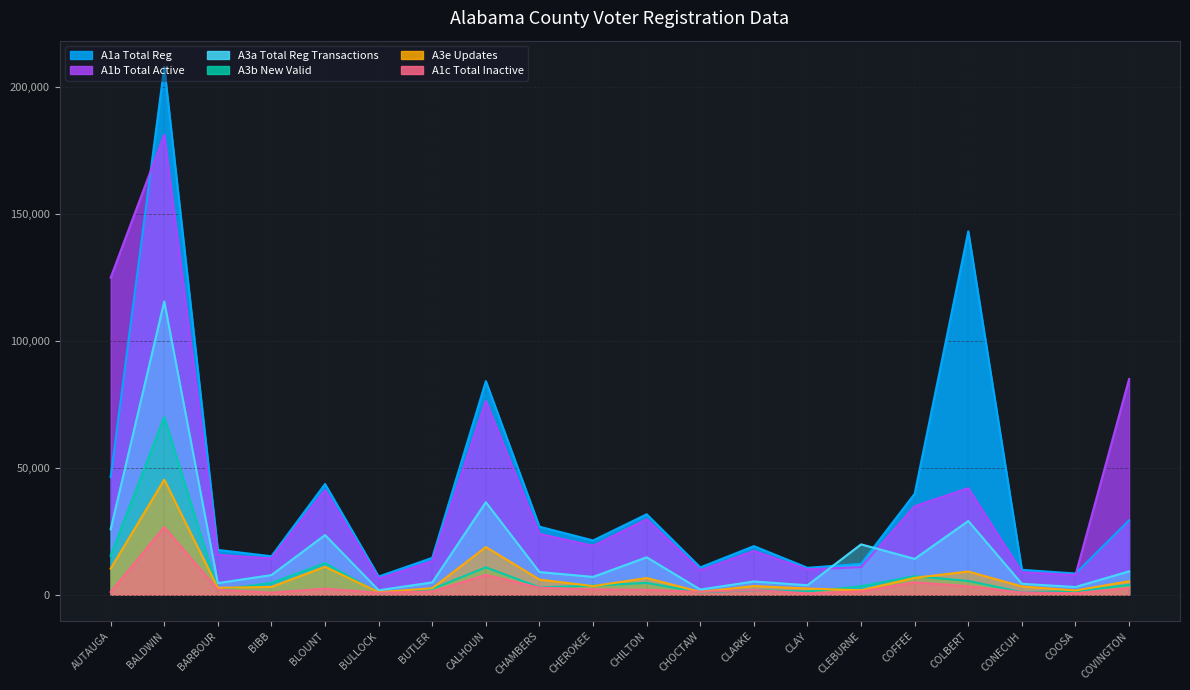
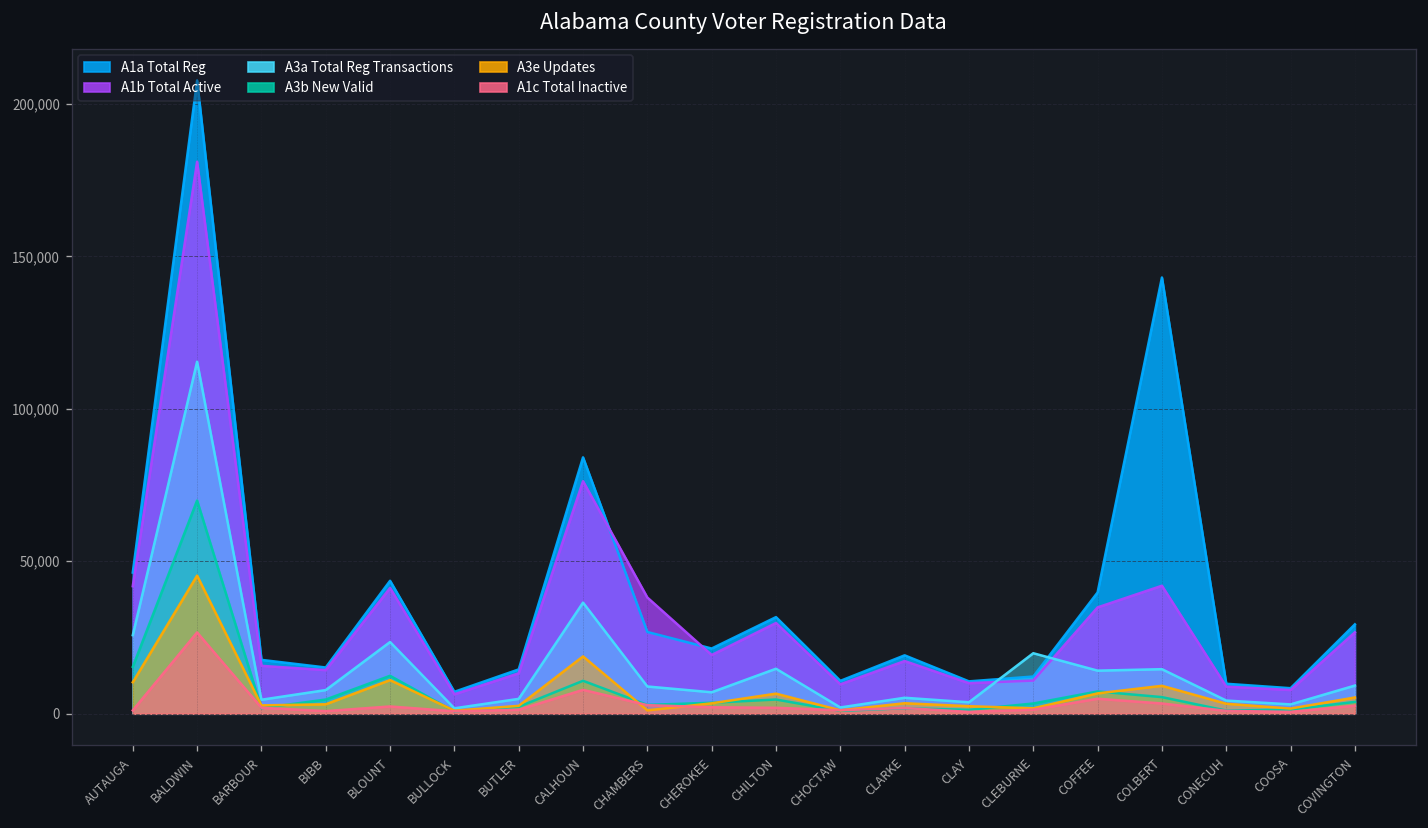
A1b Total Active, AUTAUGA: 125,000 -> 42,000
A1b Total Active, CHAMBERS: 24,000 -> 38,000
A3e Updates, CHAMBERS: 6,000 -> 1,000
A3a Total Reg Transactions, COLBERT: 29,000 -> 15,000
A1b Total Active, COVINGTON: 85,000 -> 27,000
